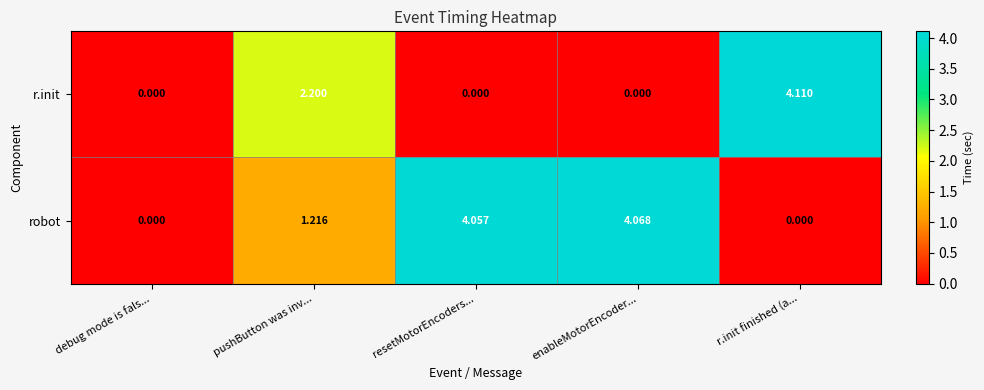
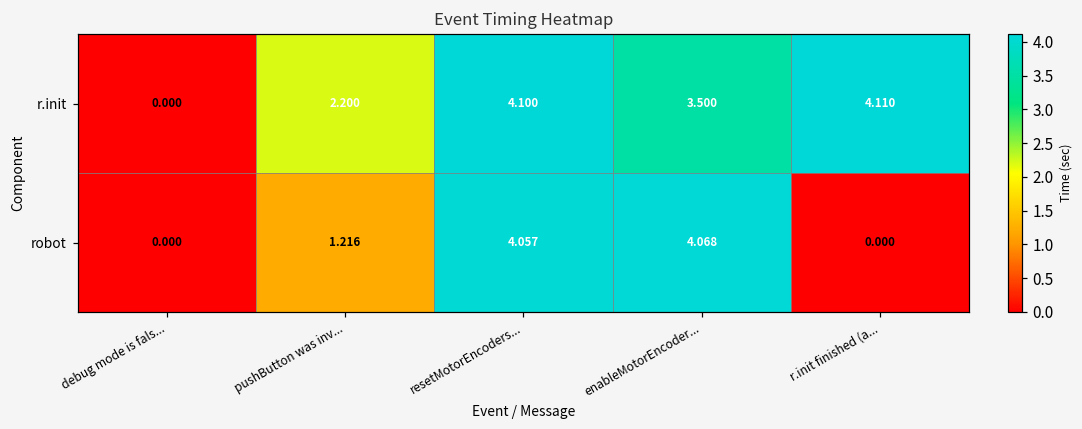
r.init, resetMotorEncoders...: 0.000 -> 4.100
r.init, enableMotorEncoder...: 0.000 -> 3.500
